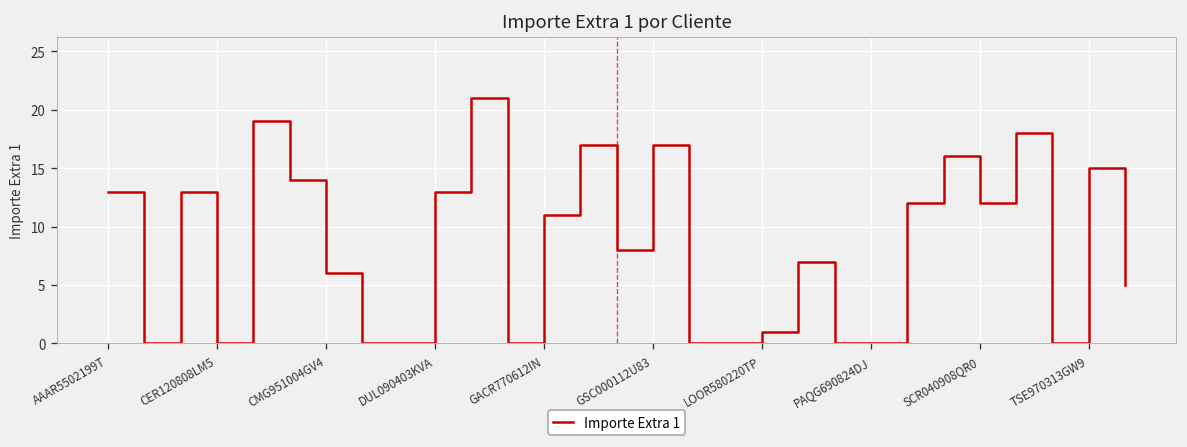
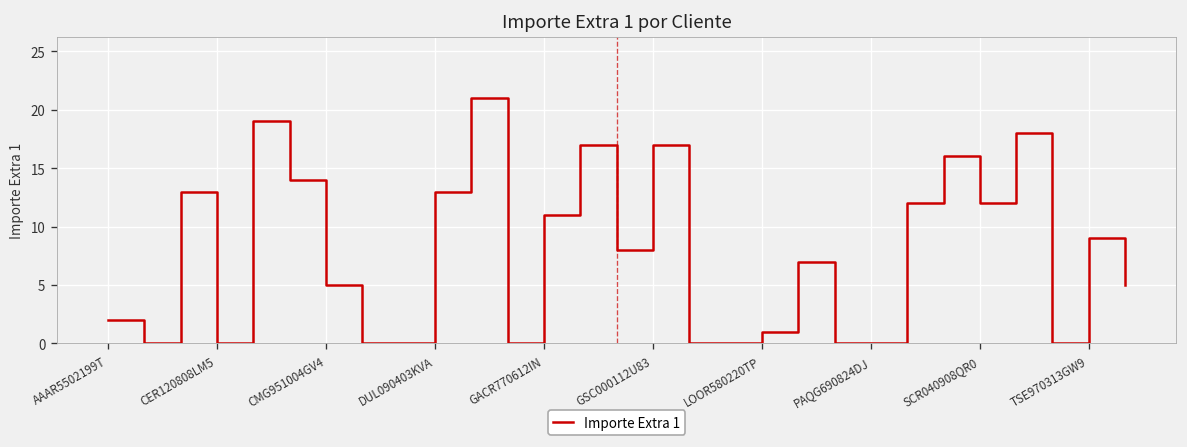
AAAR5502199T: 13 -> 2
CMG951004GV4: 6 -> 5
TSE970313GW9: 15 -> 9
